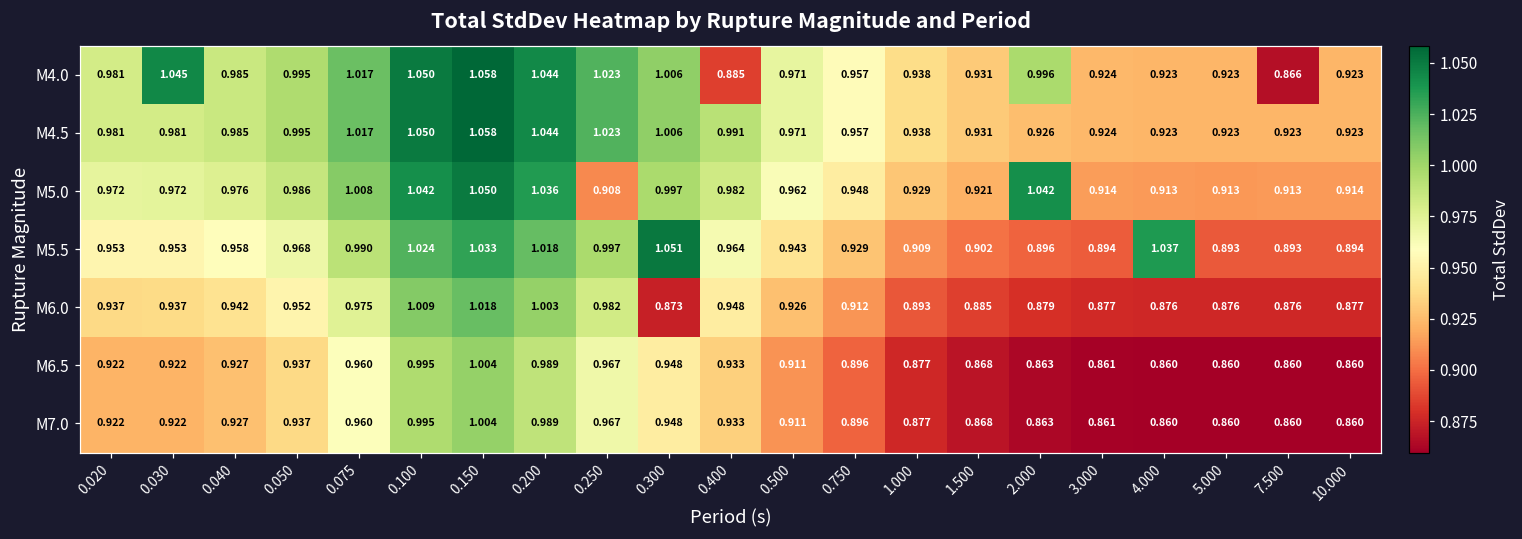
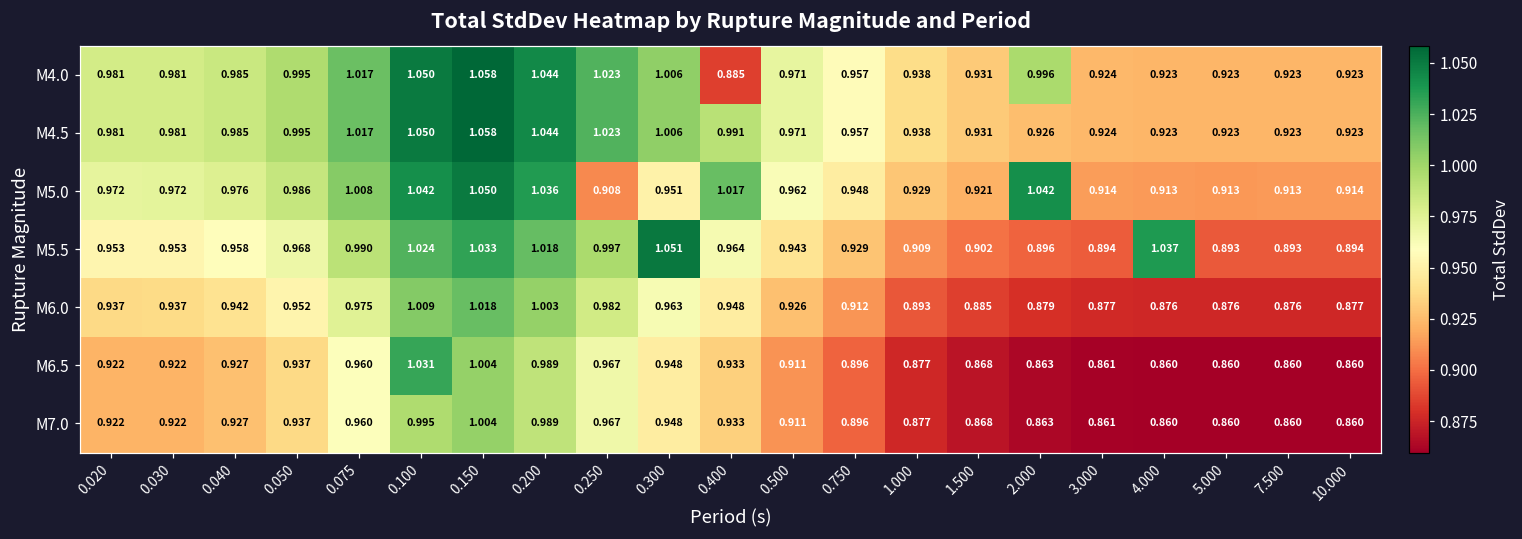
M4.0, 0.030: 1.045 -> 0.981
M4.0, 7.500: 0.866 -> 0.923
M5.0, 0.300: 0.997 -> 0.951
M5.0, 0.400: 0.982 -> 1.017
M6.0, 0.300: 0.873 -> 0.963
M6.5, 0.100: 0.995 -> 1.031
